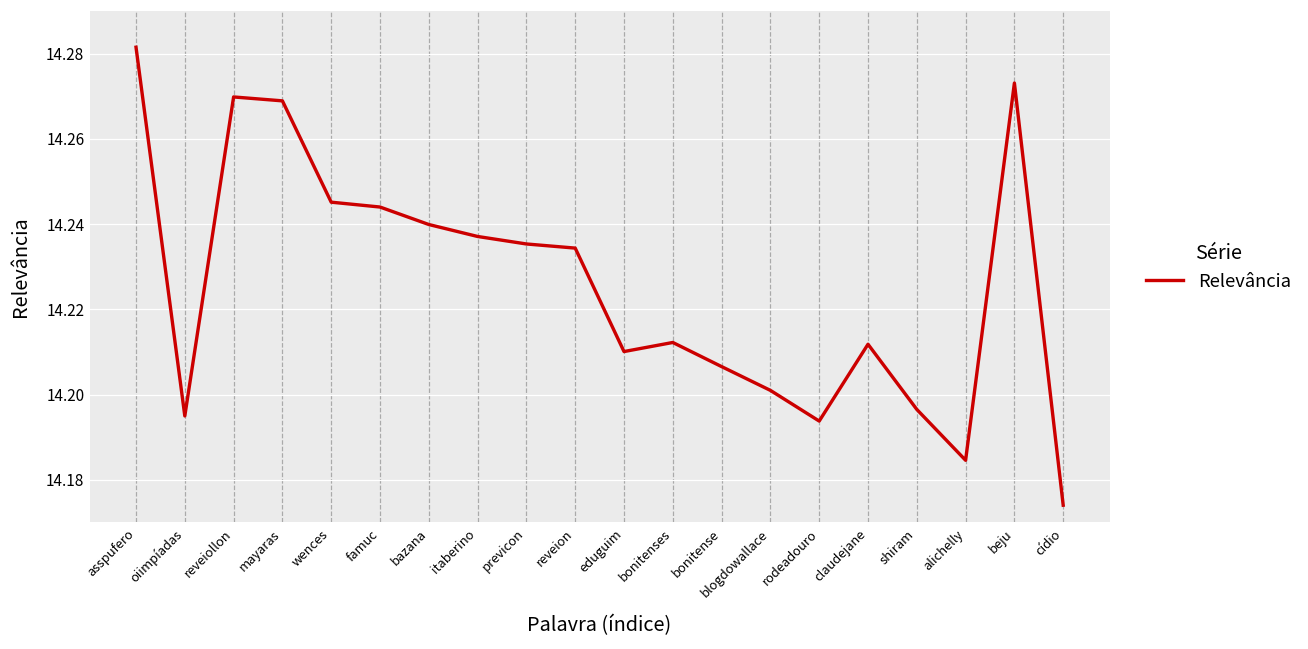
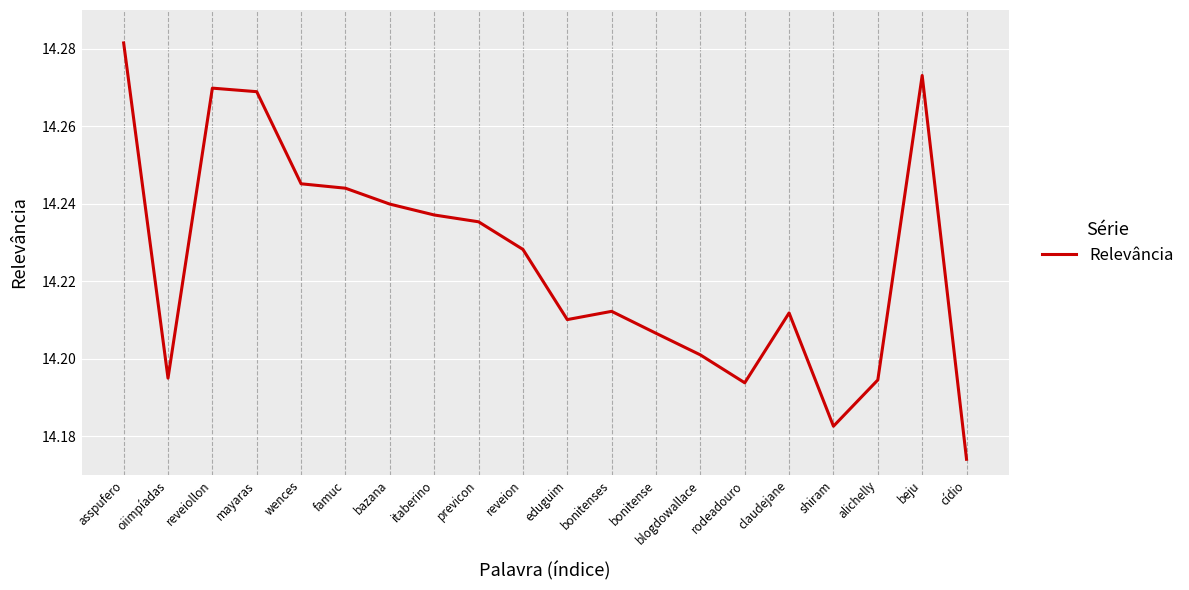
reveion: 14.234 -> 14.228
shiram: 14.197 -> 14.183
alichelly: 14.185 -> 14.195
